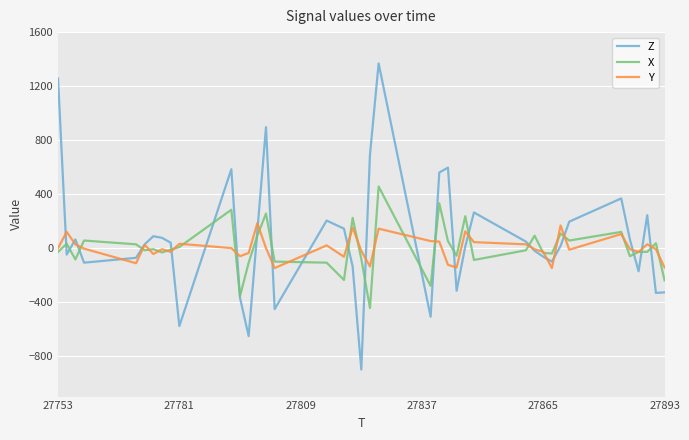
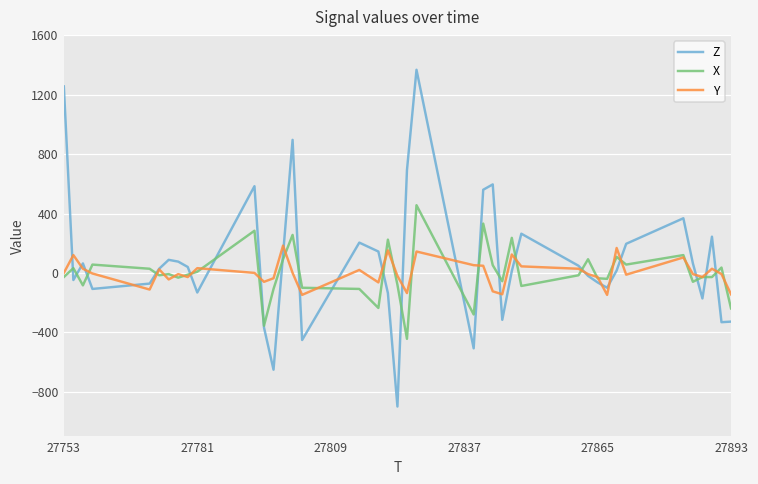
Z, 27781: -580 -> -130
